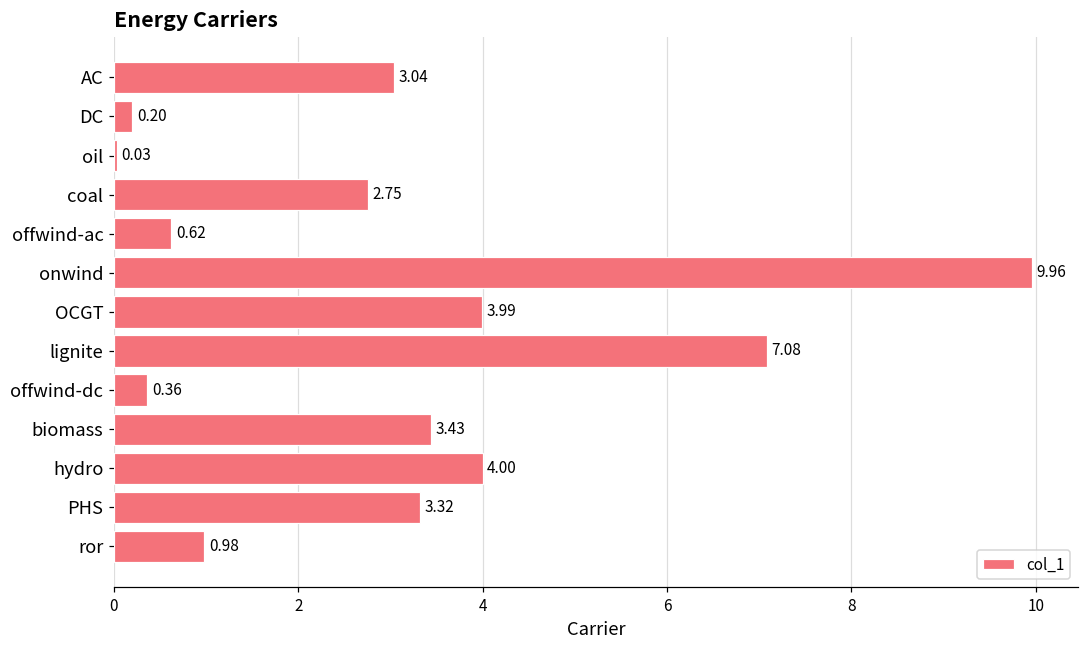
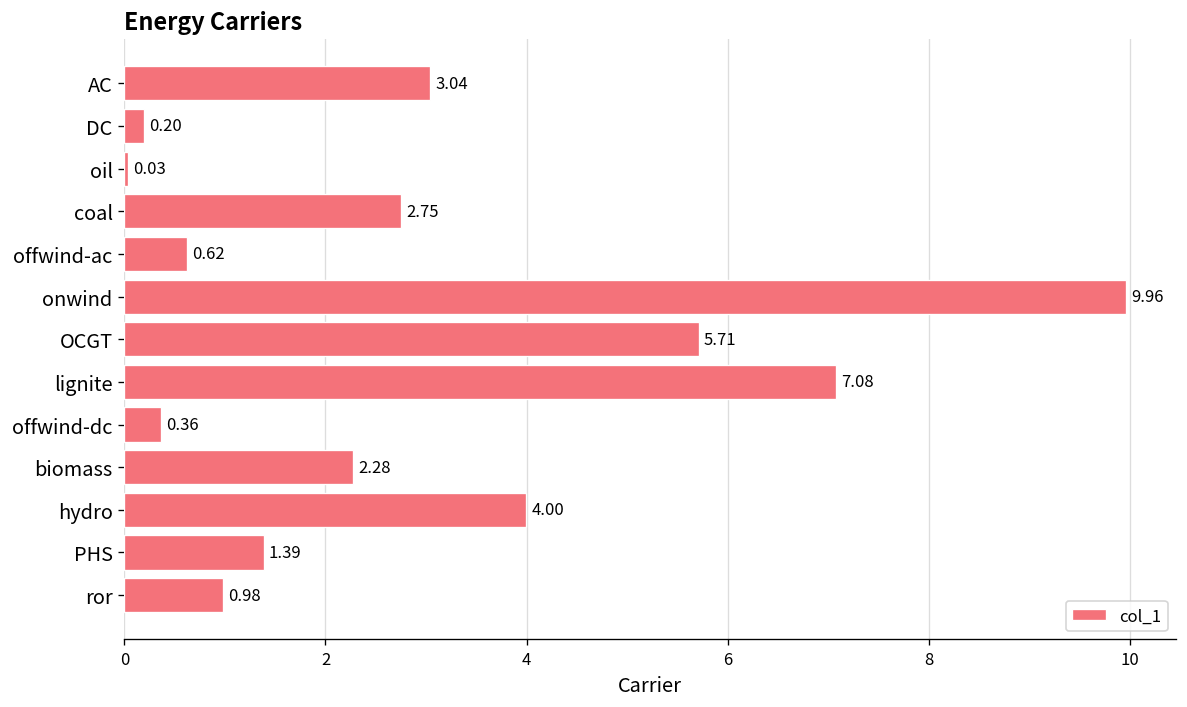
OCGT: 3.99 -> 5.71
biomass: 3.43 -> 2.28
PHS: 3.32 -> 1.39
